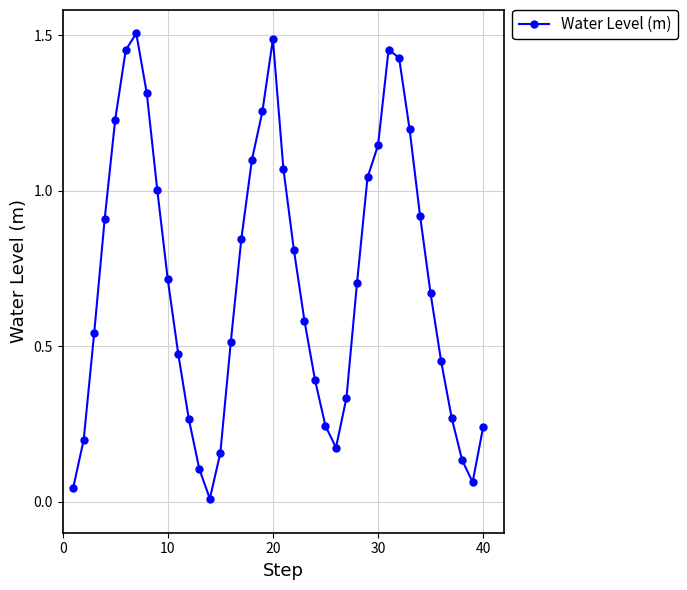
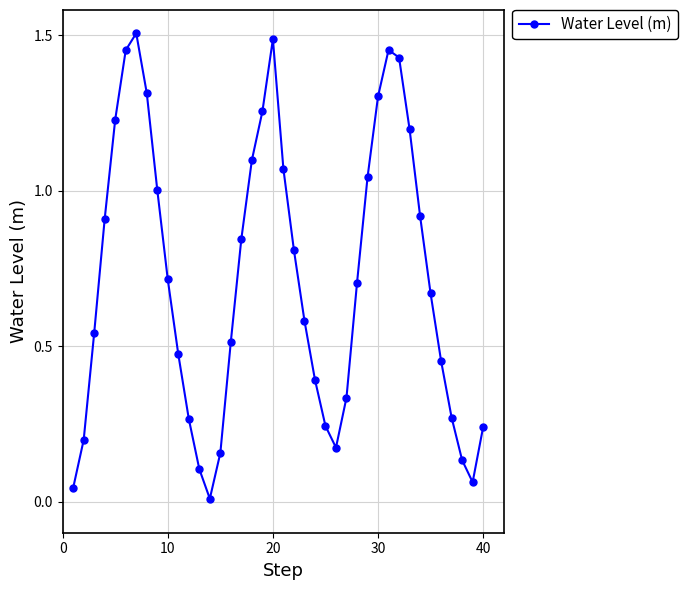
30: 1.15 -> 1.30
